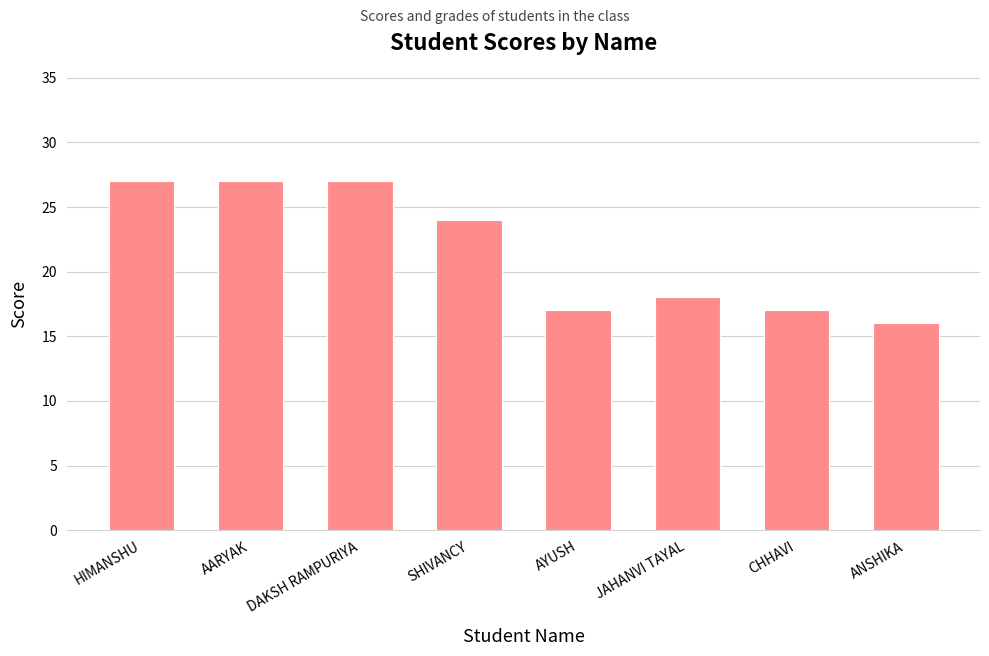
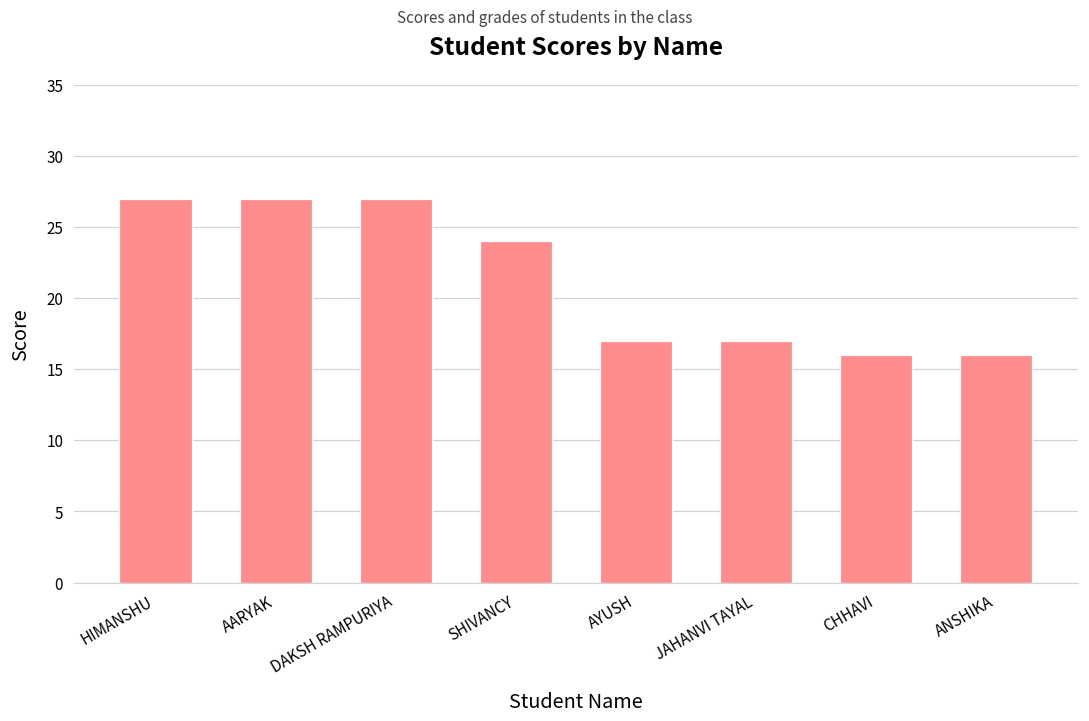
JAHANVI TAYAL: 18 -> 17
CHHAVI: 17 -> 16
